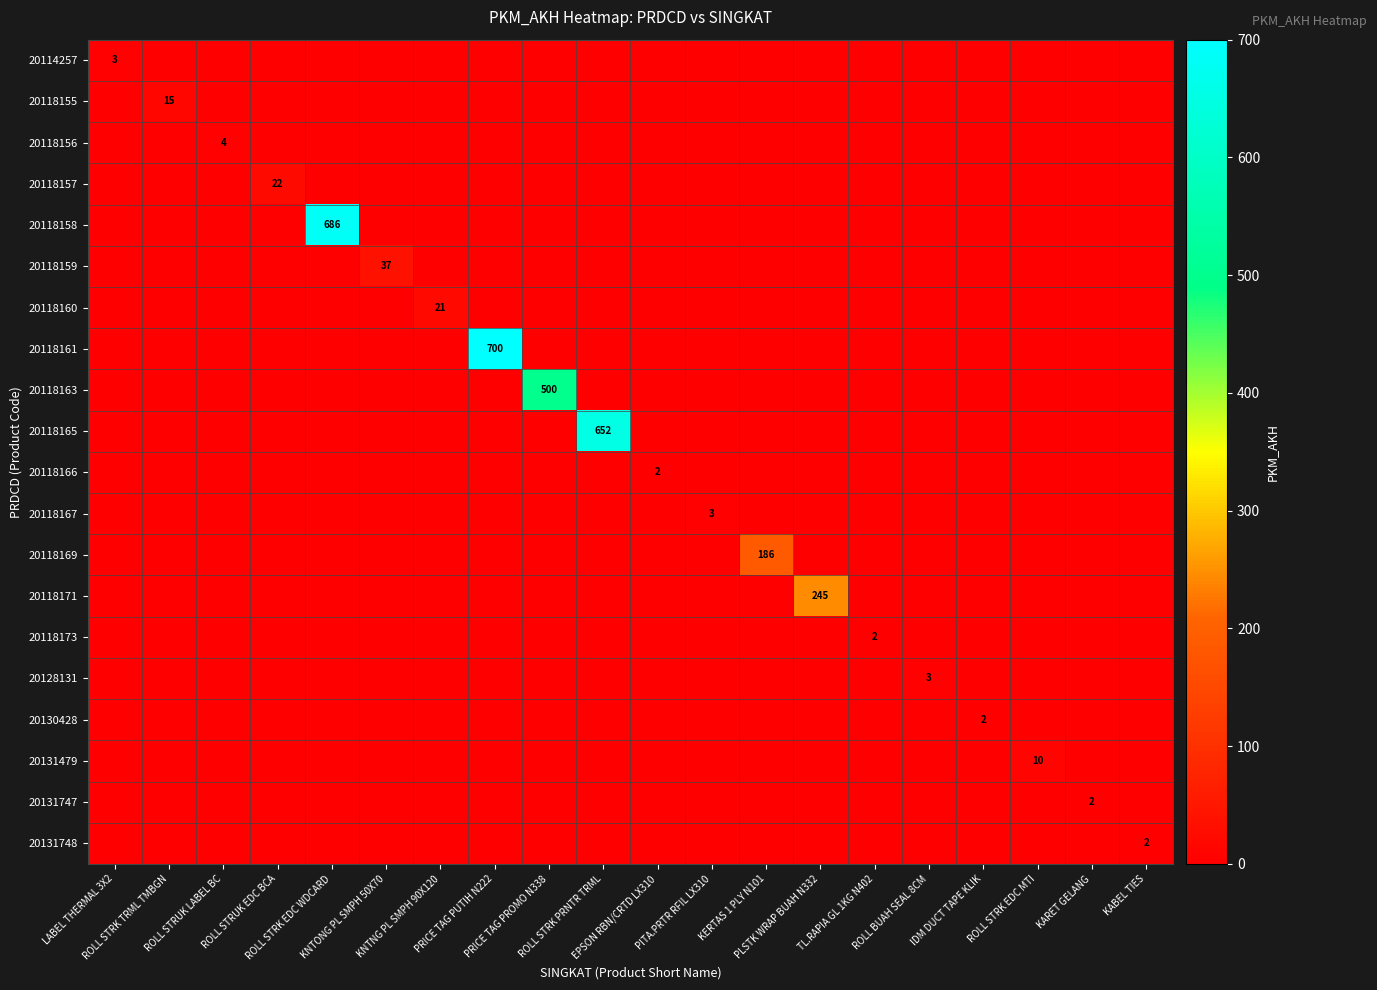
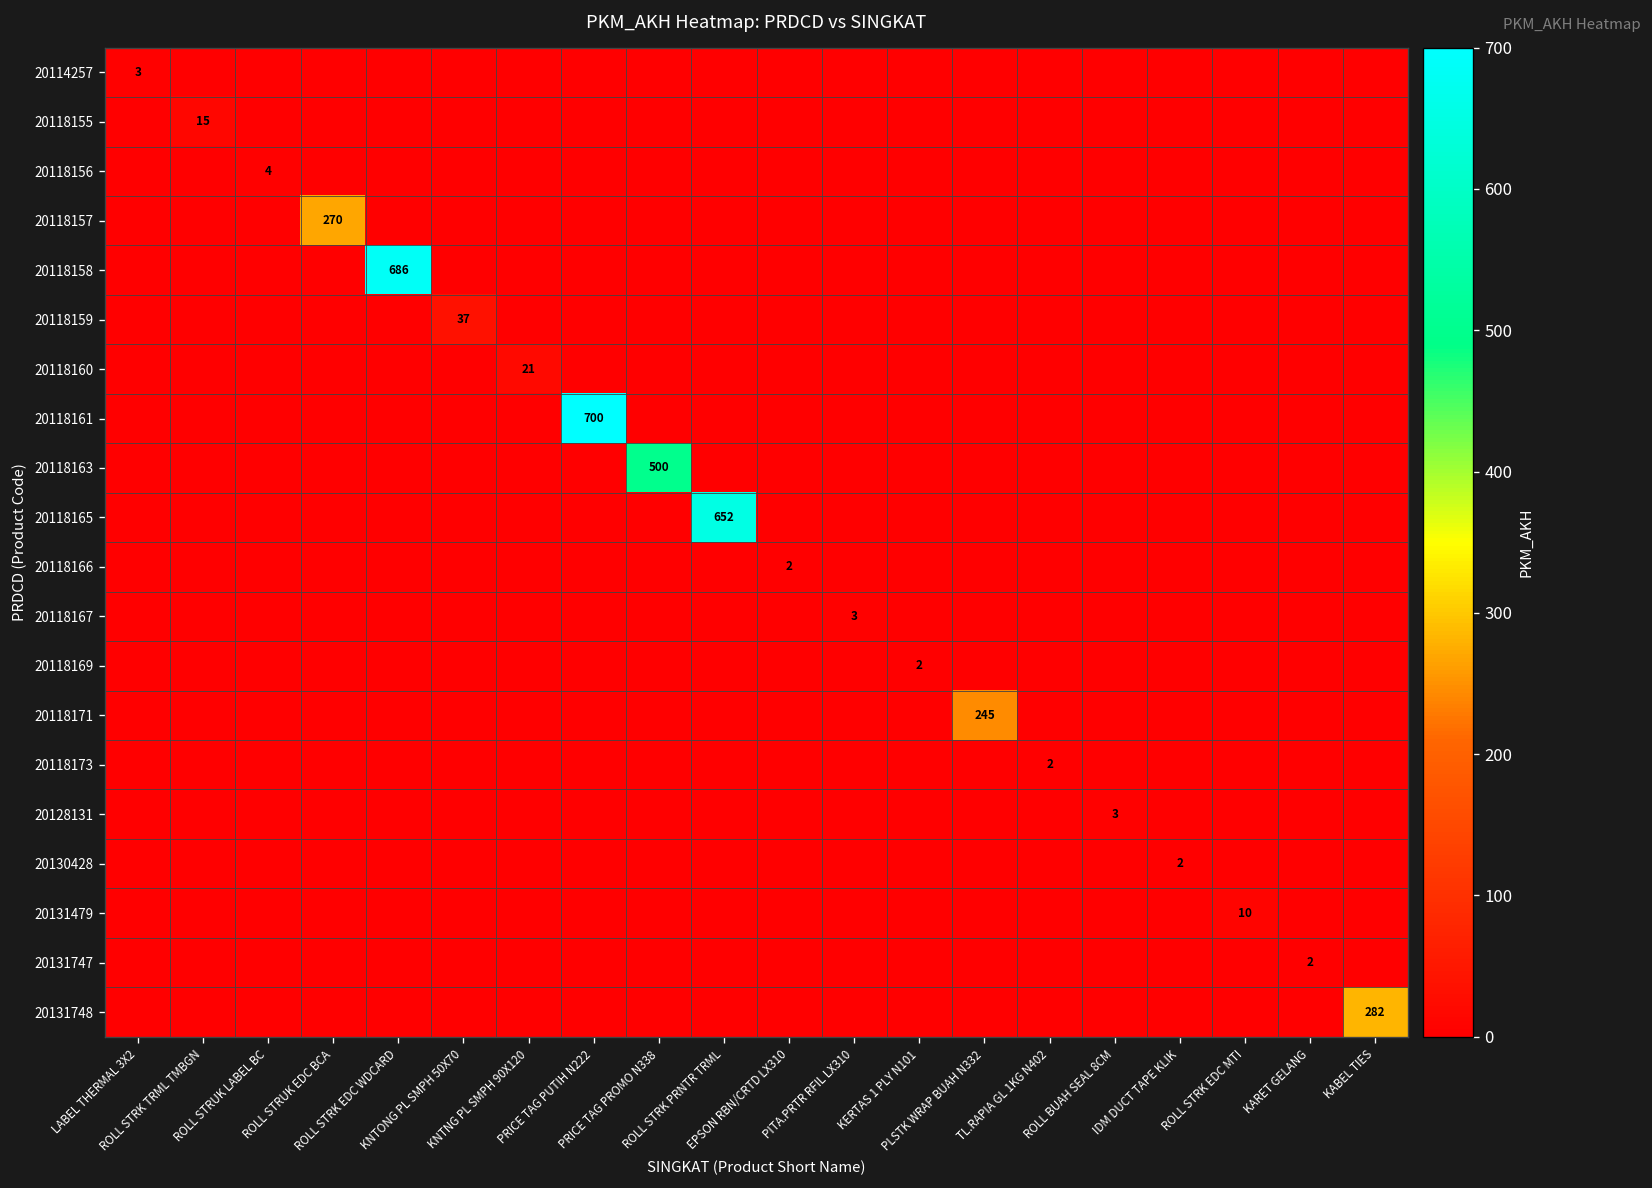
20118157, ROLL STRUK EDC BCA: 22 -> 270
20118169, KERTAS 1 PLY N101: 186 -> 2
20131748, KABEL TIES: 2 -> 282
